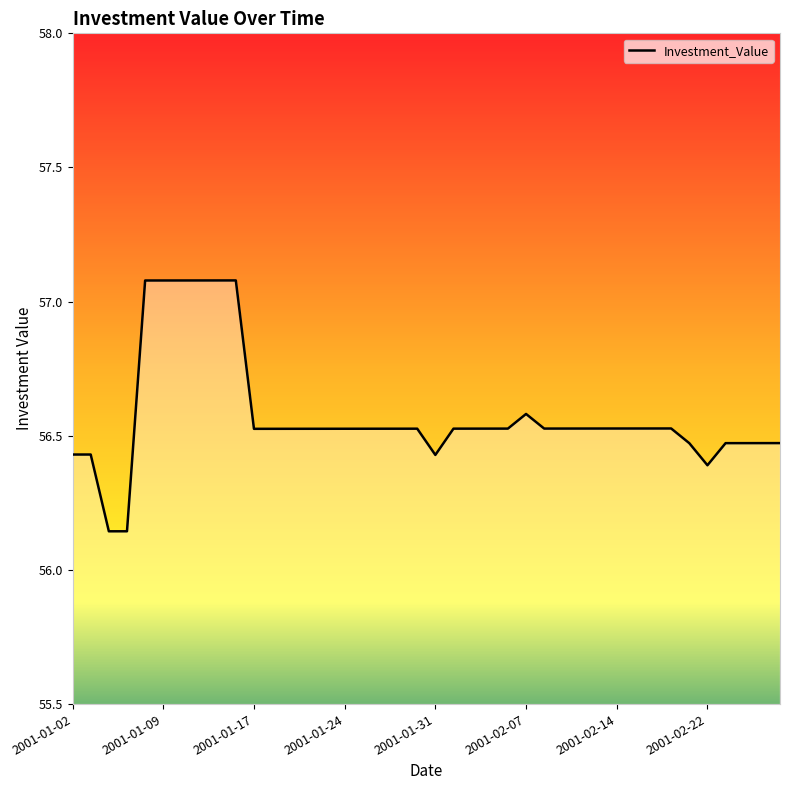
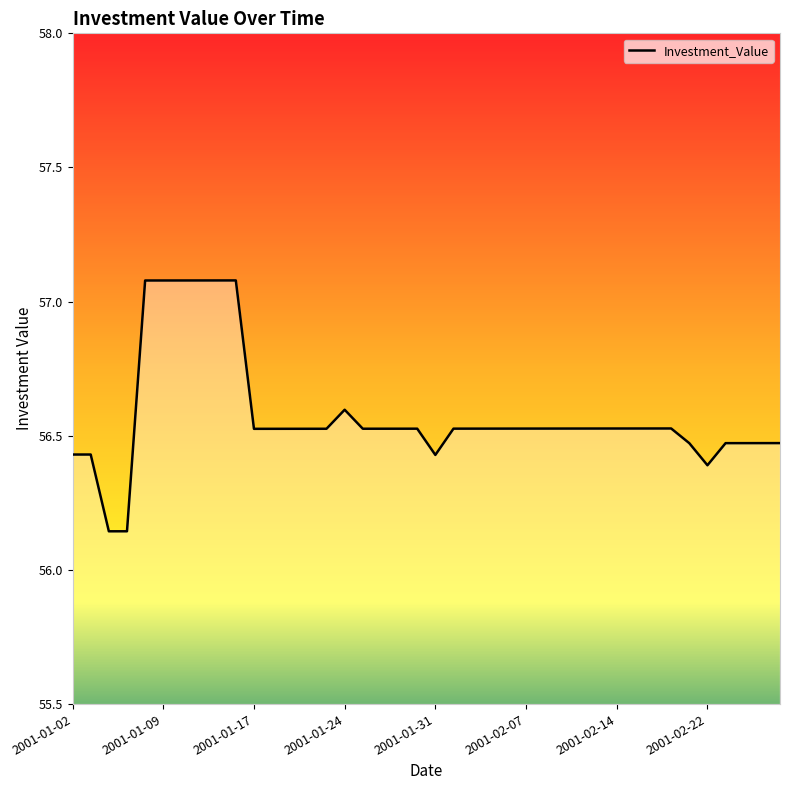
2001-01-24: 56.53 -> 56.60
2001-02-07: 56.58 -> 56.53
